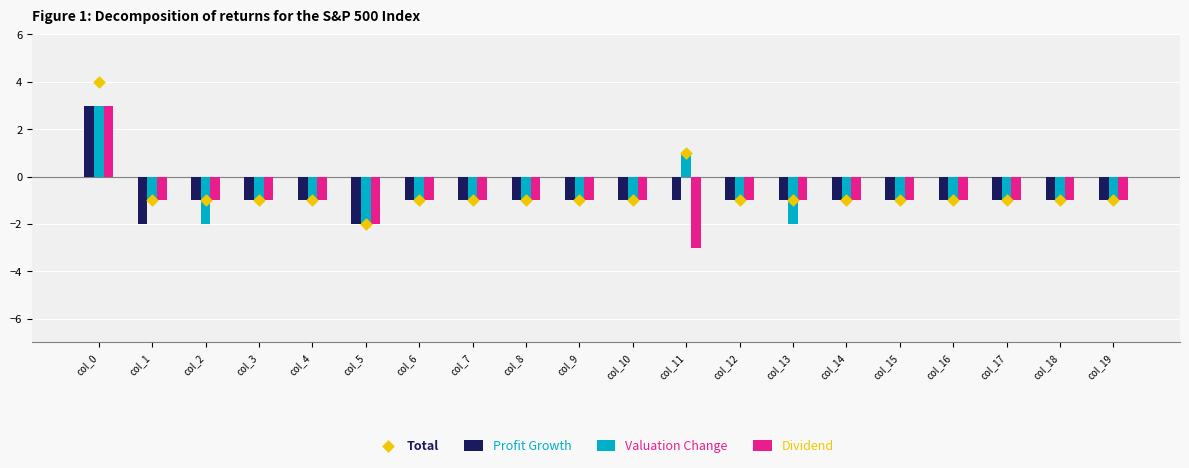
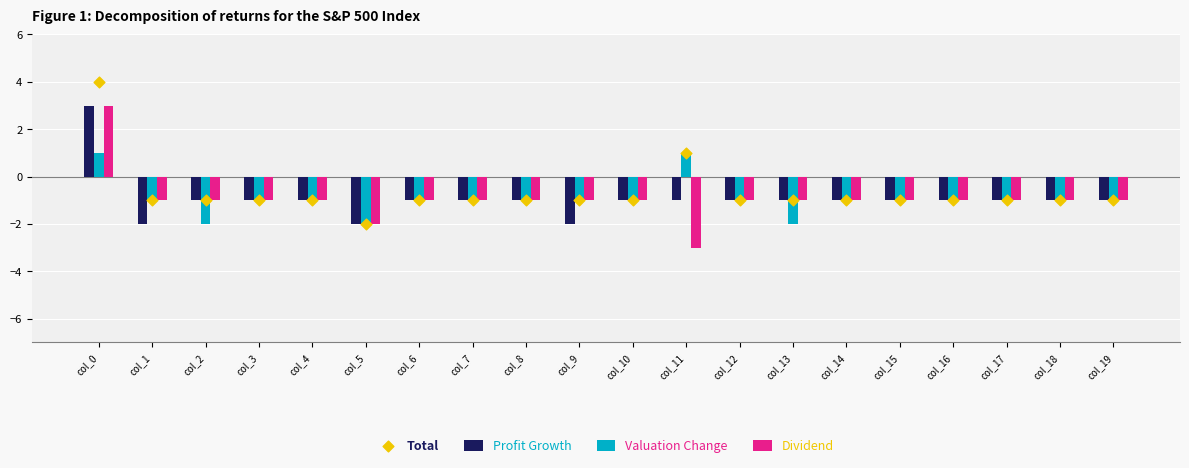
Valuation Change, col_0: 3 -> 1
Profit Growth, col_9: -1 -> -2
